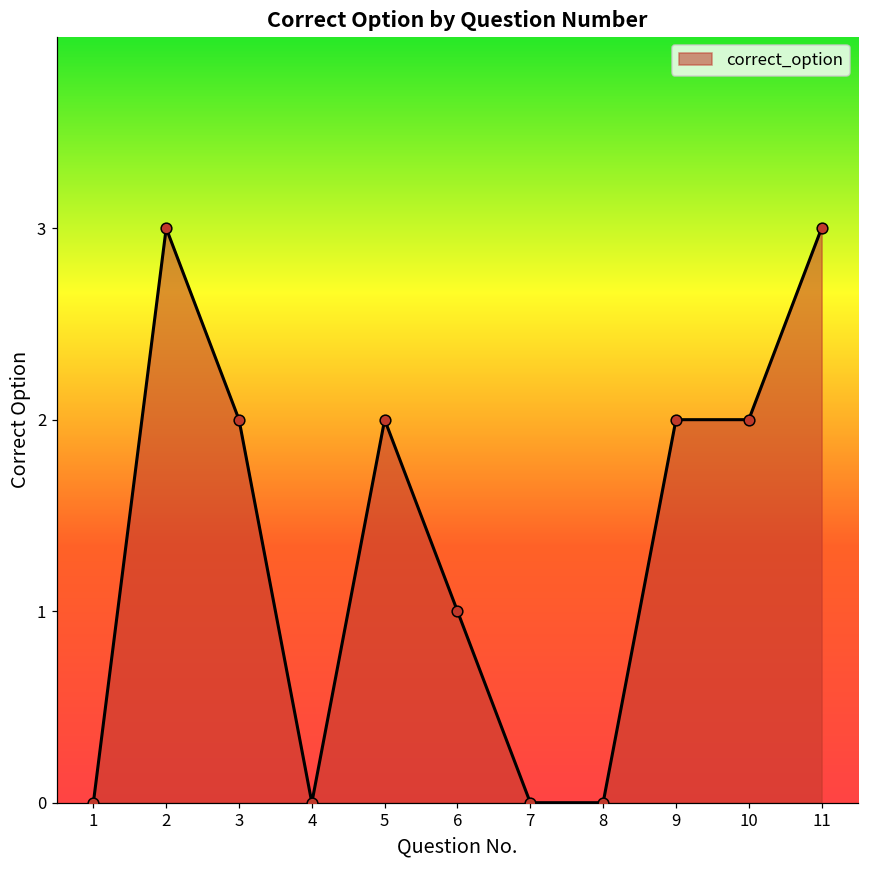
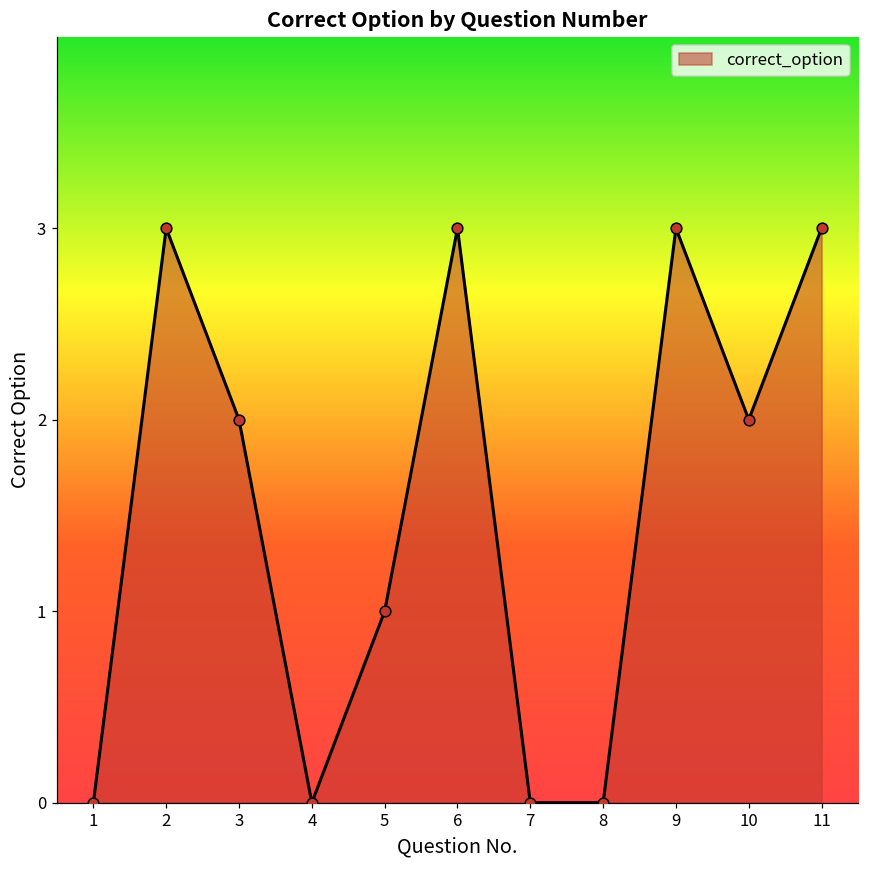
5: 2 -> 1
6: 1 -> 3
9: 2 -> 3
